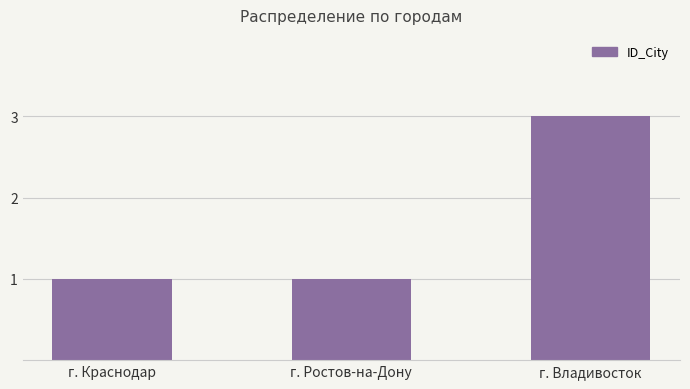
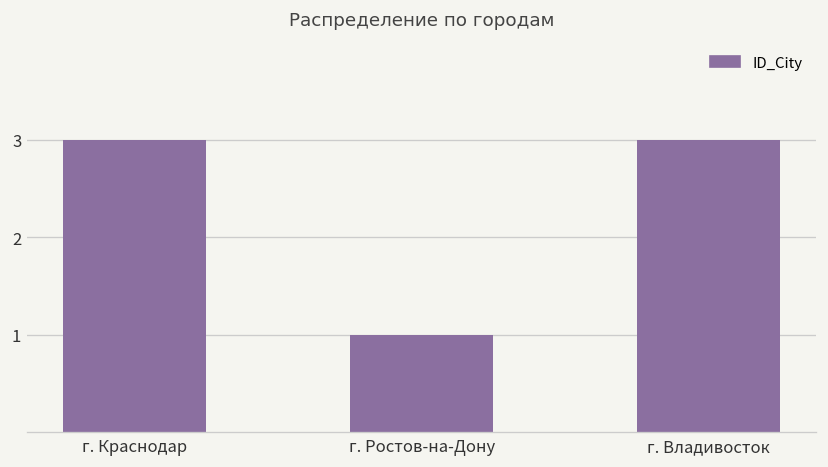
г. Краснодар: 1 -> 3
